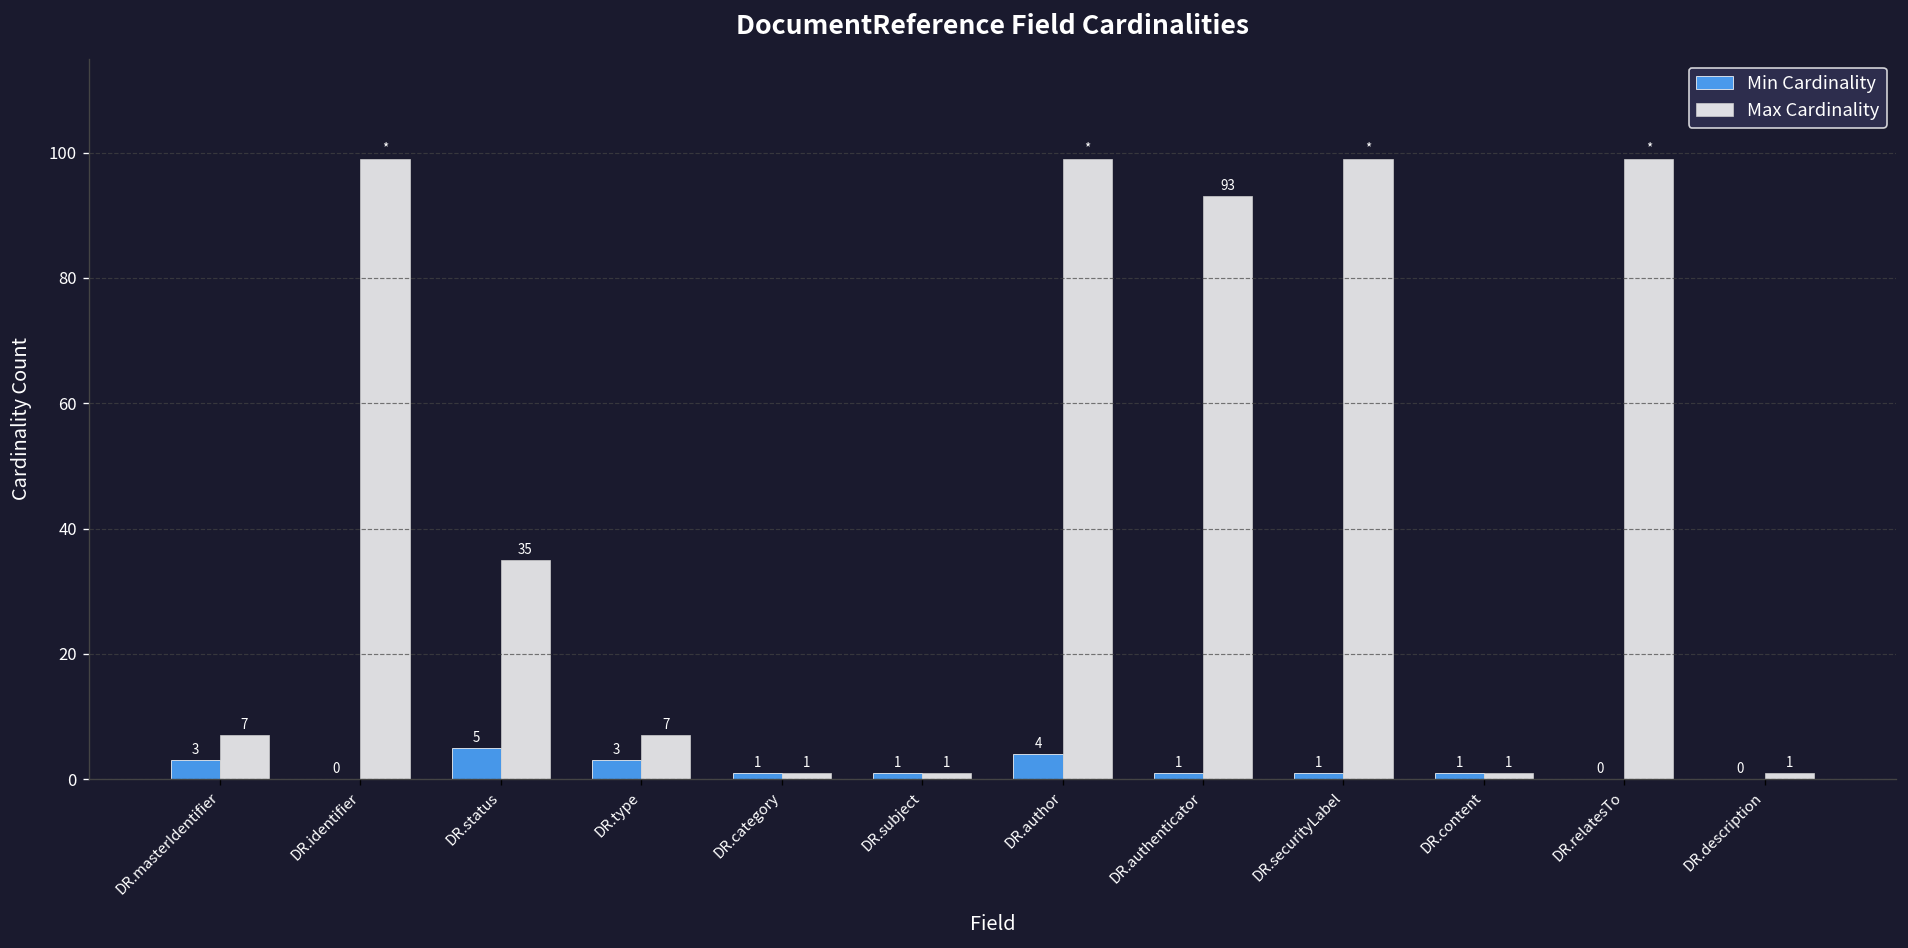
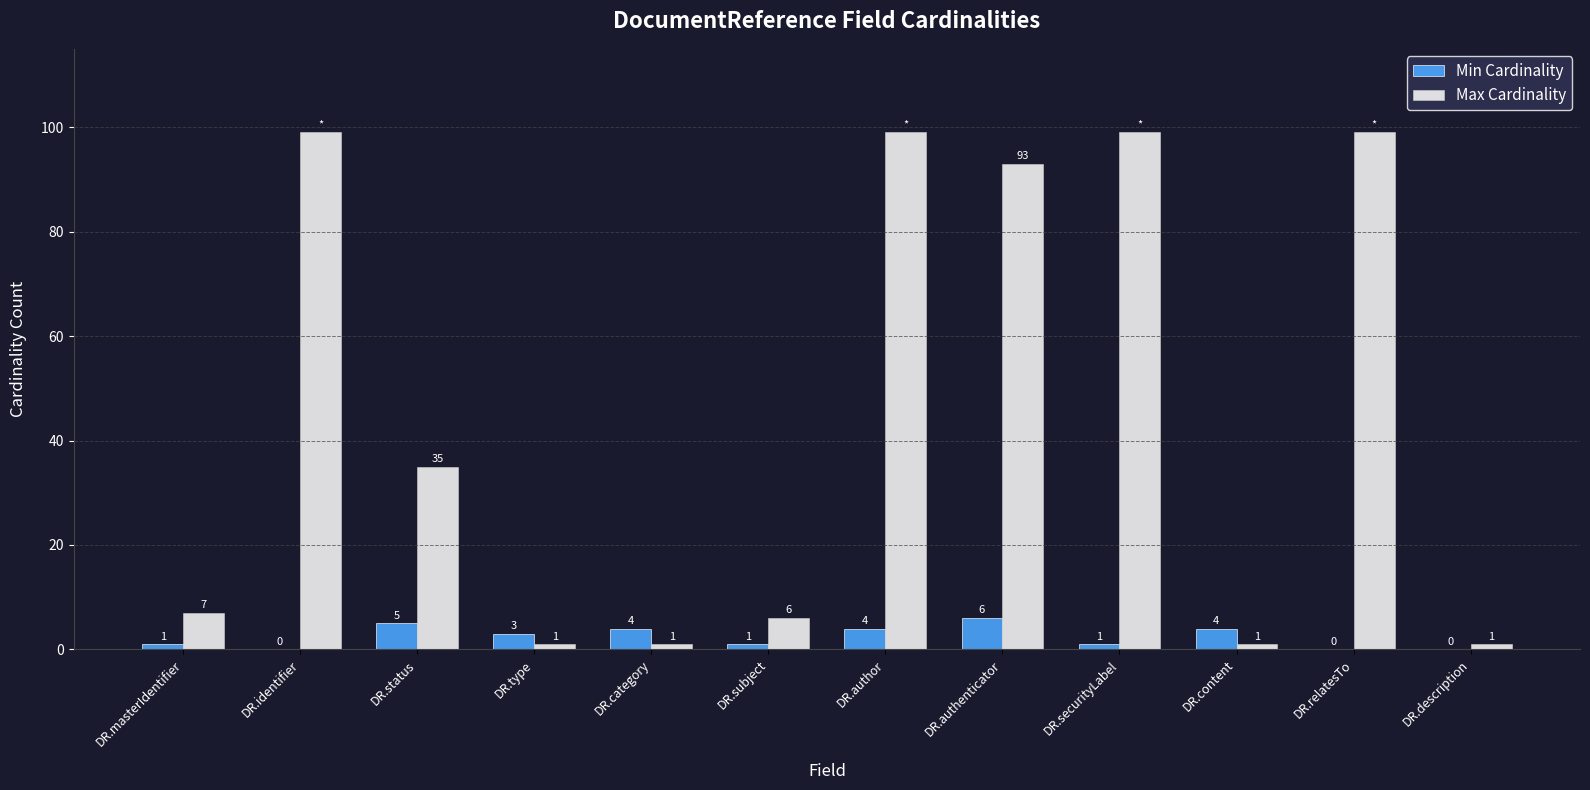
Min Cardinality, DR.masterIdentifier: 3 -> 1
Max Cardinality, DR.type: 7 -> 1
Min Cardinality, DR.category: 1 -> 4
Max Cardinality, DR.subject: 1 -> 6
Min Cardinality, DR.authenticator: 1 -> 6
Min Cardinality, DR.content: 1 -> 4
